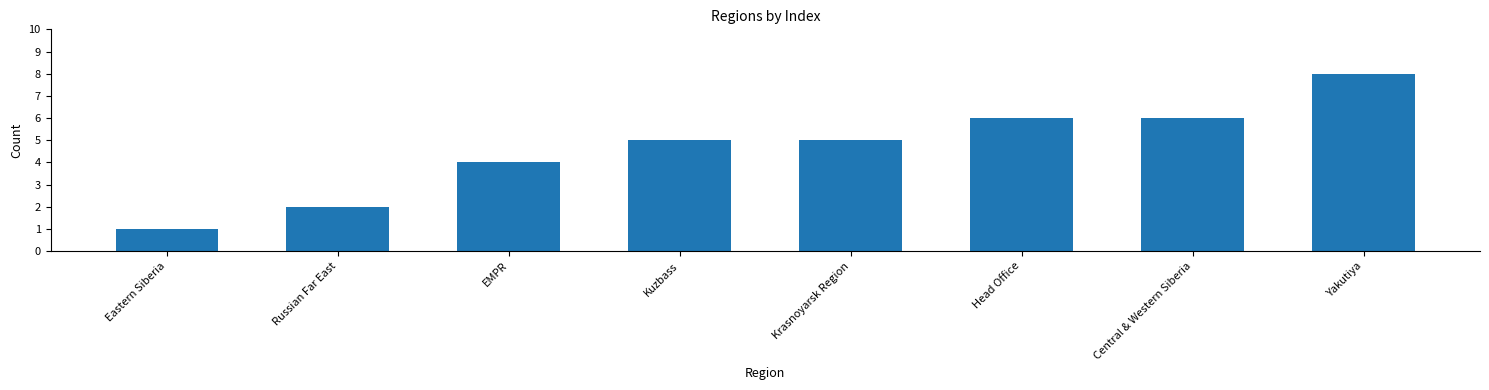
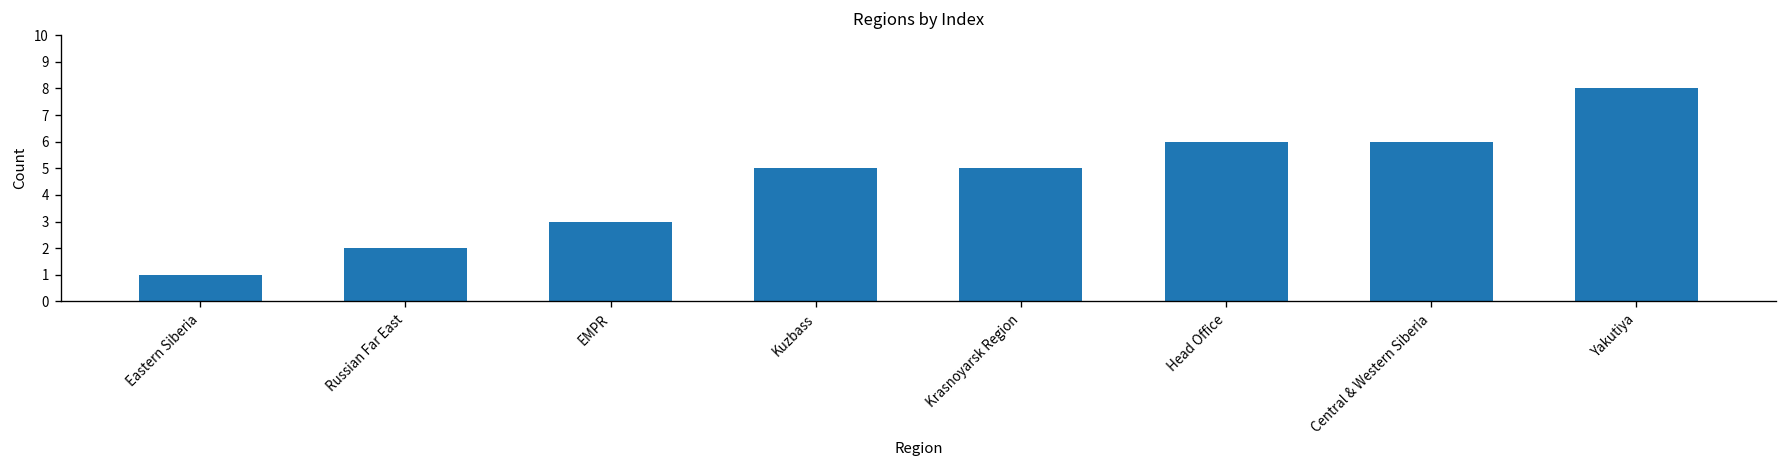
EMPR: 4 -> 3
